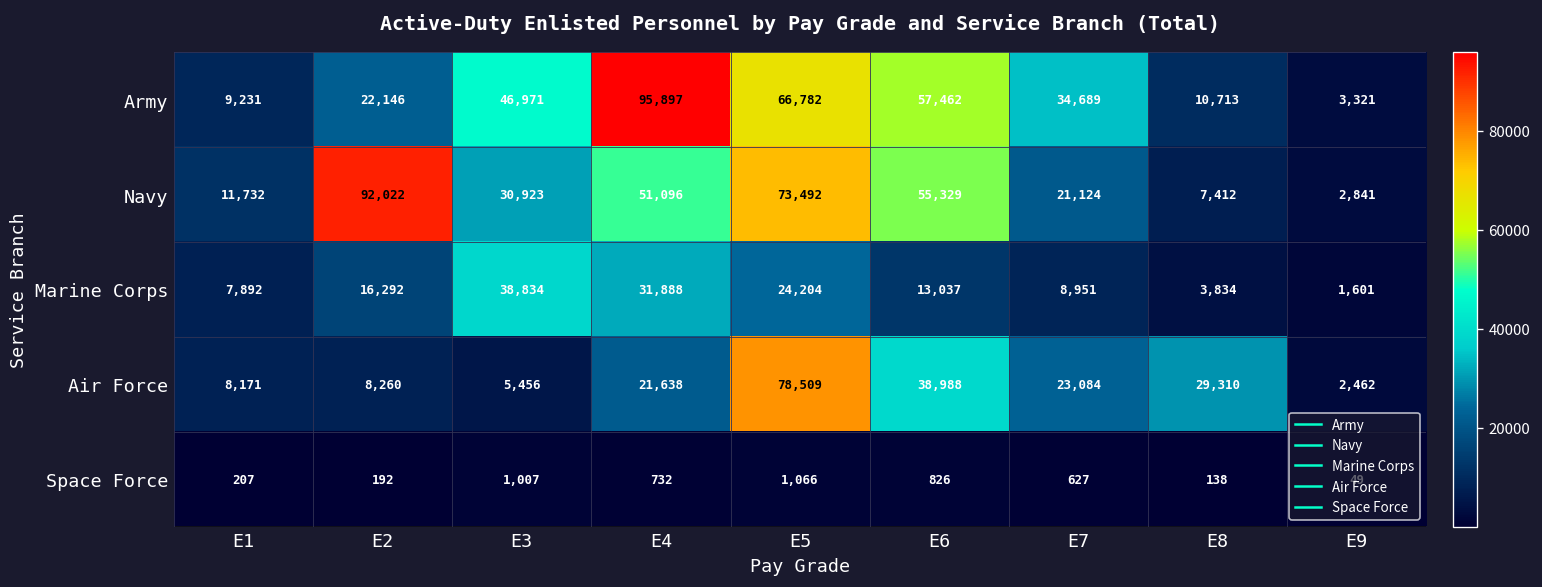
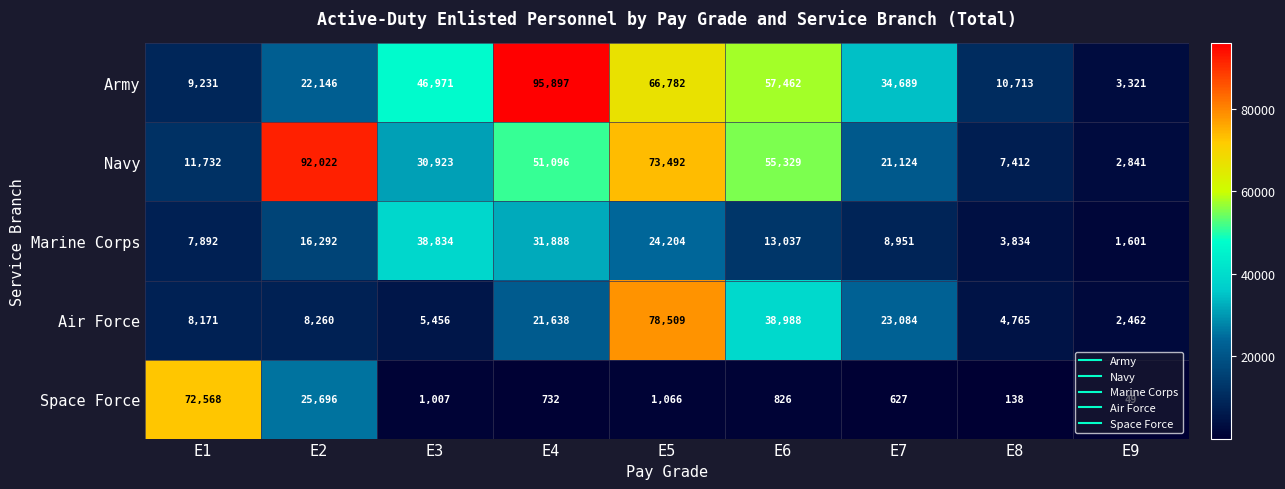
Air Force, E8: 29,310 -> 4,765
Space Force, E1: 207 -> 72,568
Space Force, E2: 192 -> 25,696
